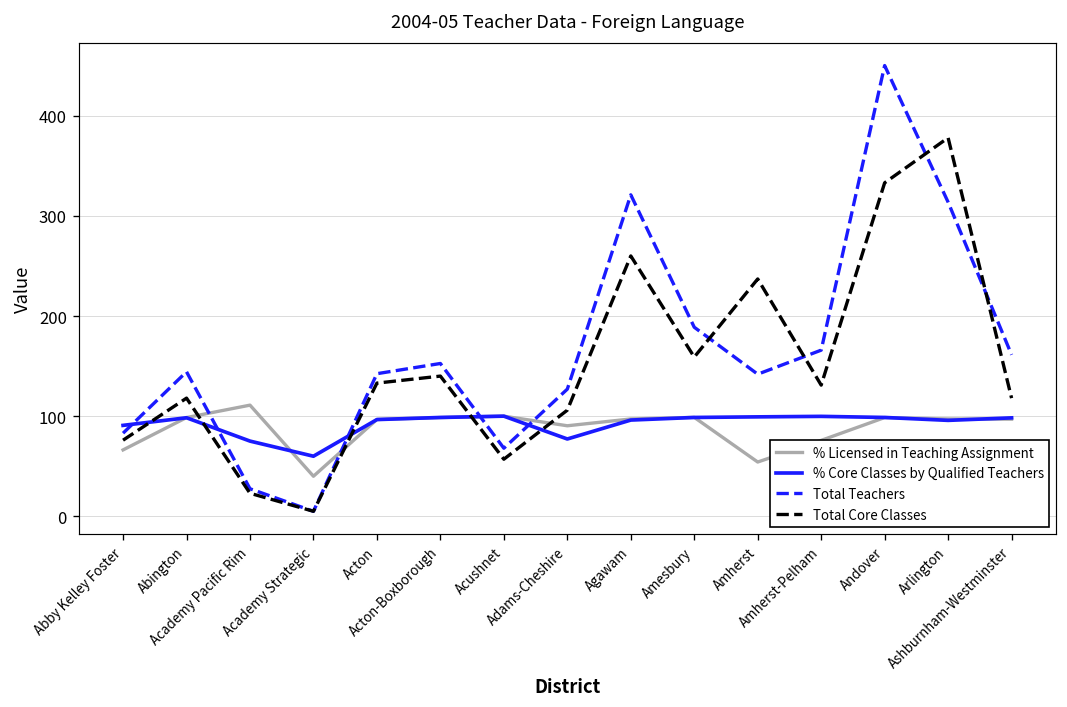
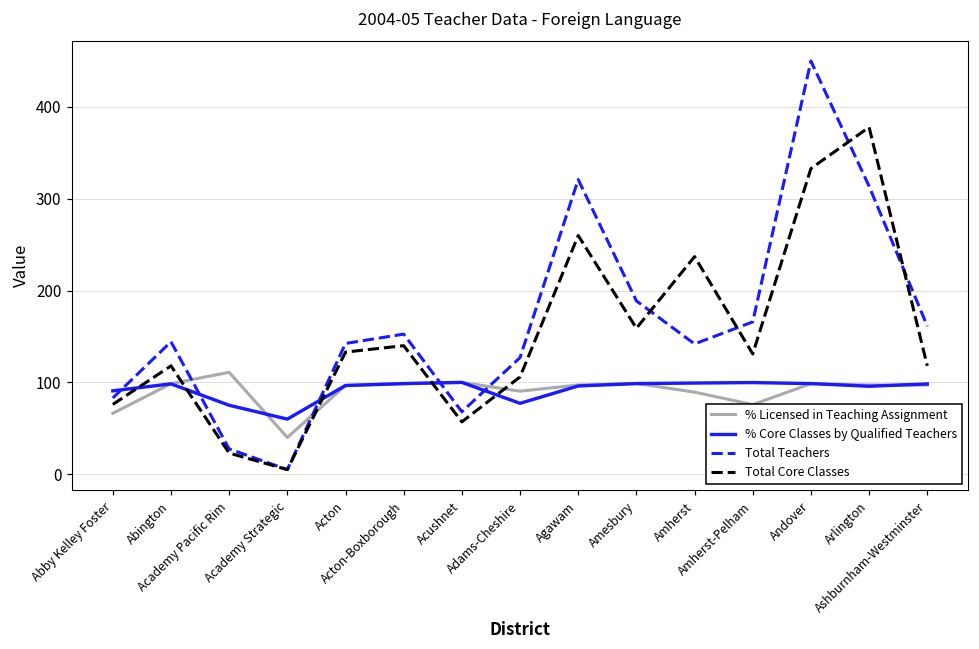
% Licensed in Teaching Assignment, Amherst: 50 -> 90
